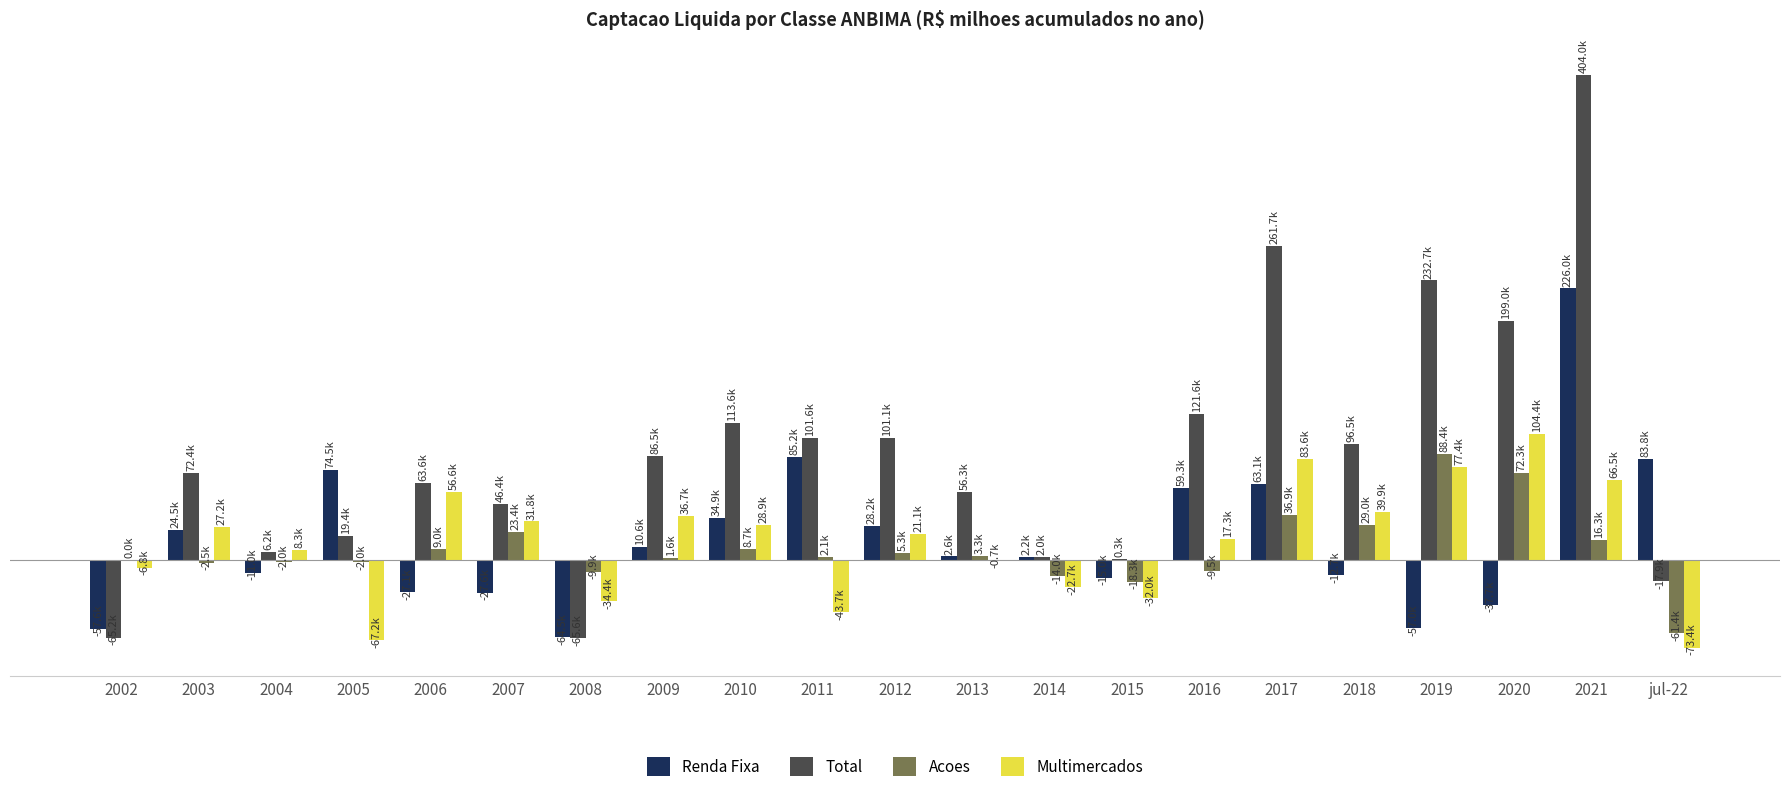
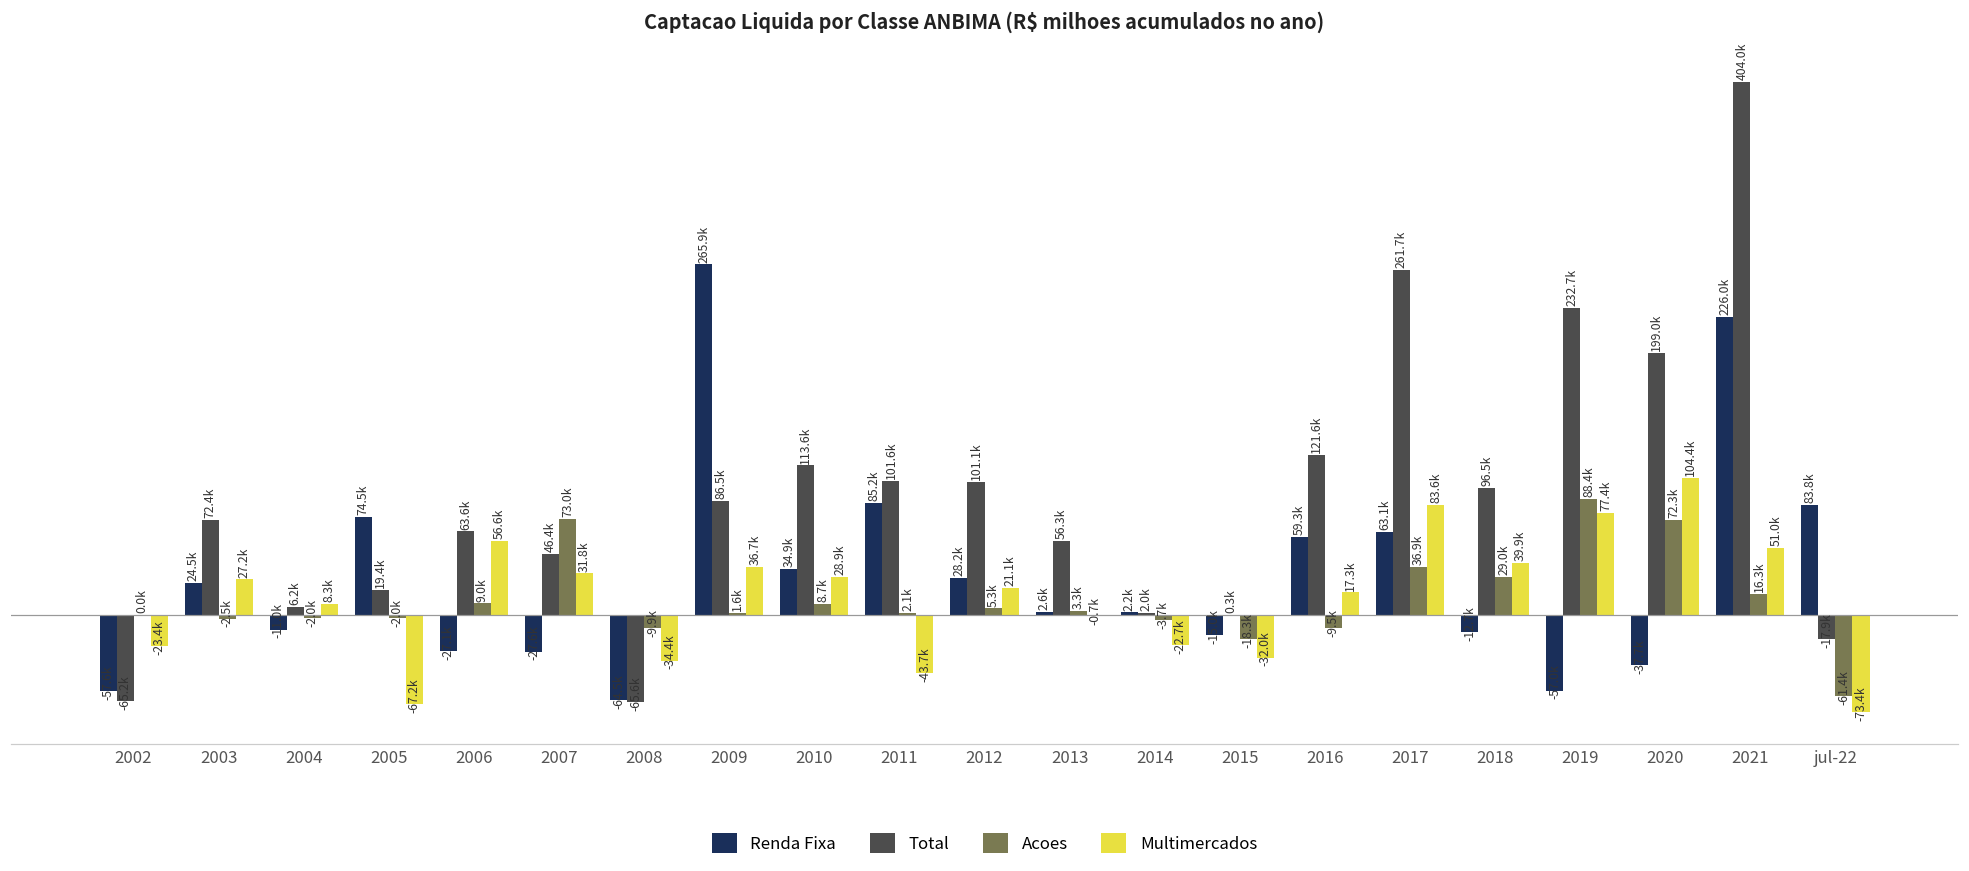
Multimercados, 2002: -6.8k -> -23.4k
Acoes, 2007: 23.4k -> 73.0k
Renda Fixa, 2009: 10.6k -> 265.9k
Acoes, 2014: -14.0k -> -3.7k
Multimercados, 2021: 66.5k -> 51.0k
